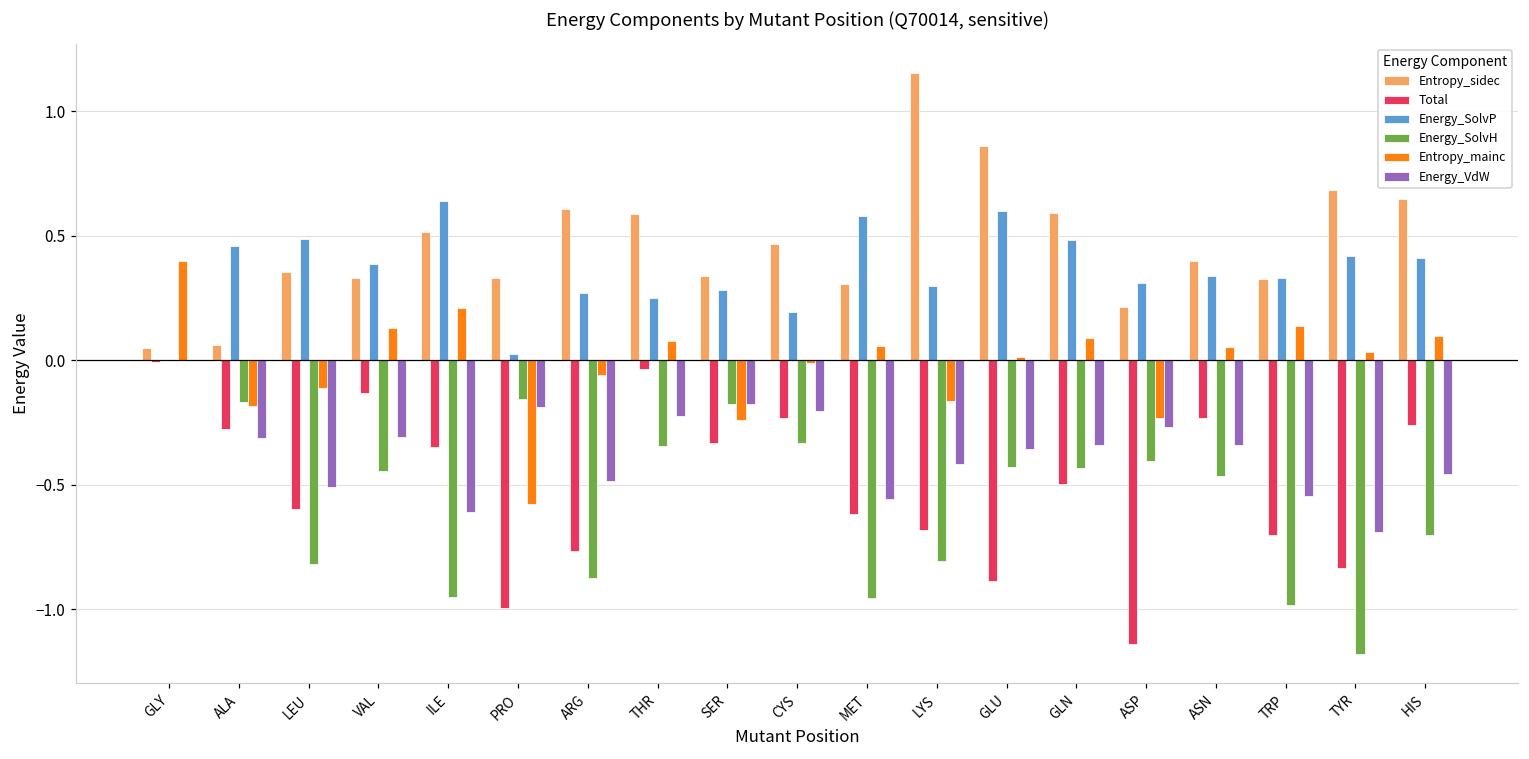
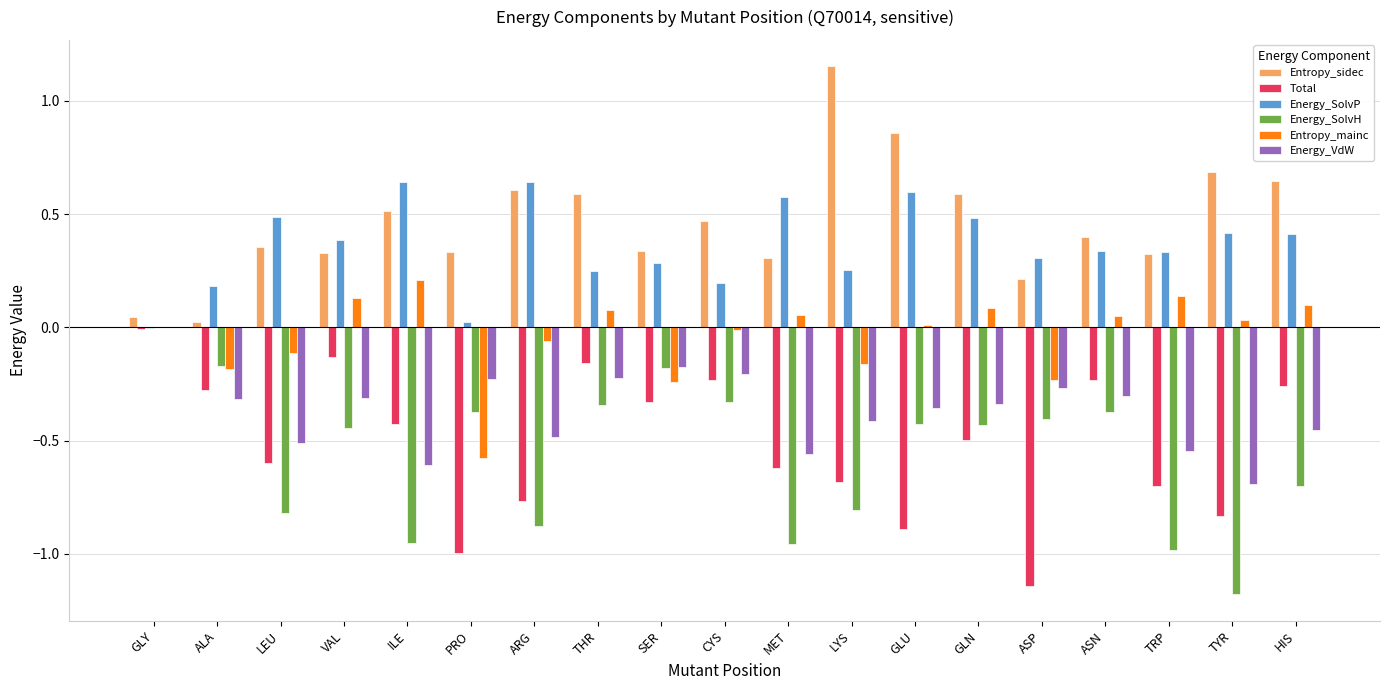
Entropy_mainc, GLY: 0.4 -> 0.0
Entropy_sidec, ALA: 0.06 -> 0.02
Energy_SolvP, ALA: 0.46 -> 0.19
Total, ILE: -0.35 -> -0.43
Energy_SolvH, PRO: -0.16 -> -0.37
Energy_VdW, PRO: -0.19 -> -0.23
Energy_SolvP, ARG: 0.27 -> 0.64
Total, THR: -0.04 -> -0.16
Energy_SolvP, LYS: 0.30 -> 0.25
Energy_SolvH, ASN: -0.46 -> -0.38
Energy_VdW, ASN: -0.34 -> -0.30
